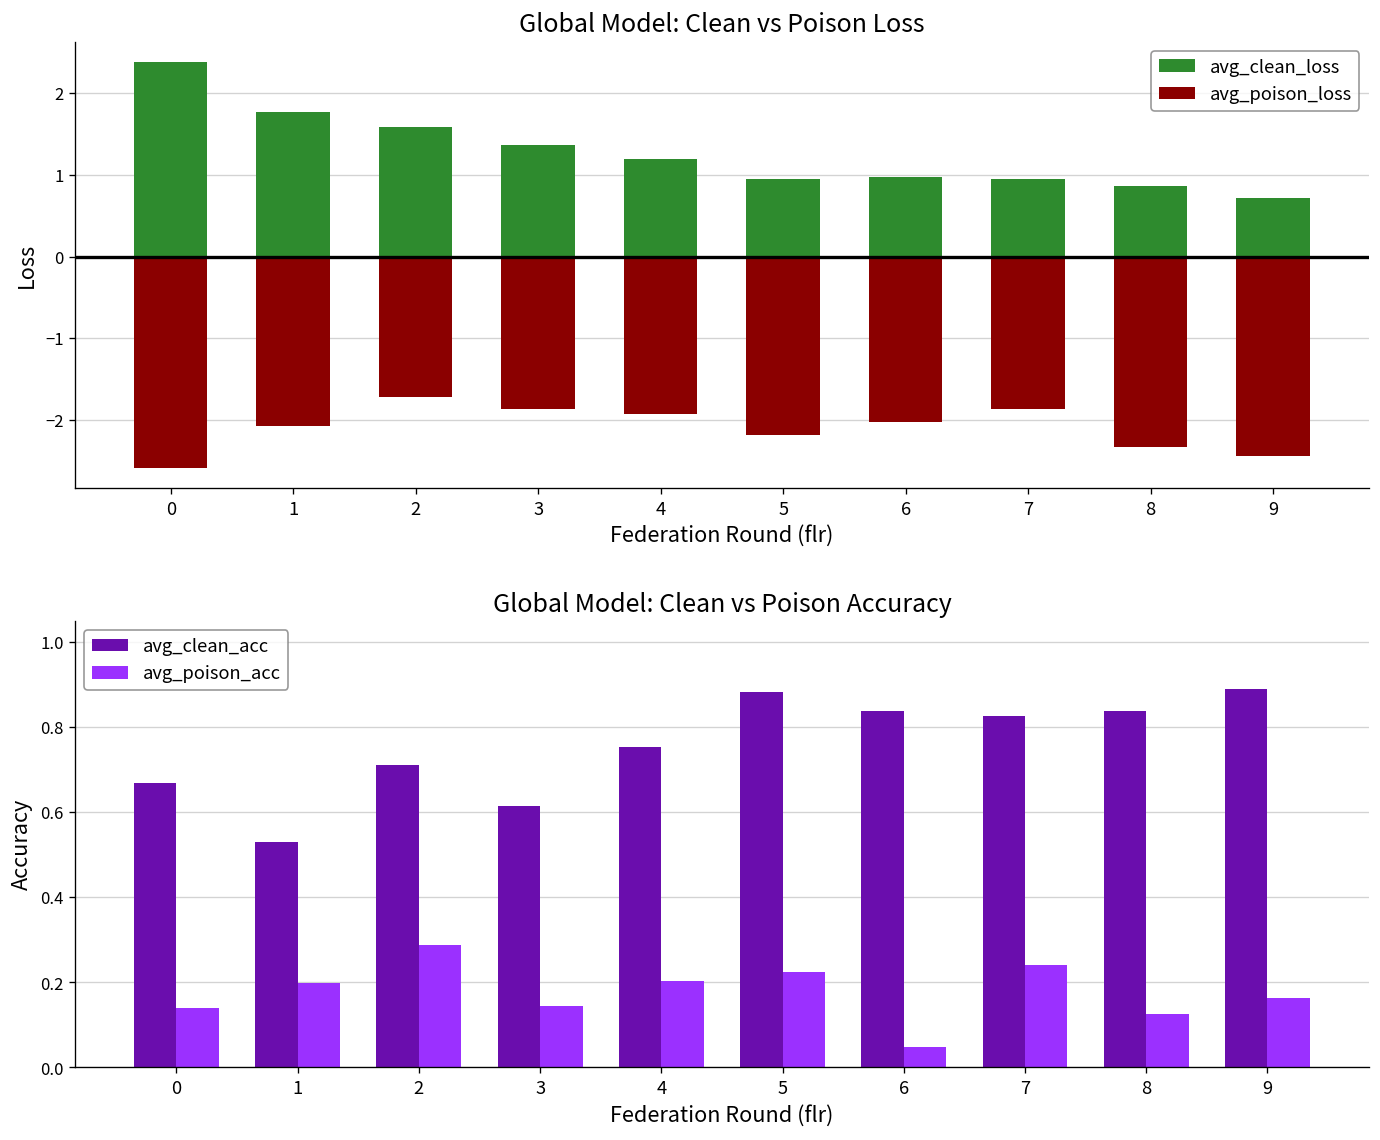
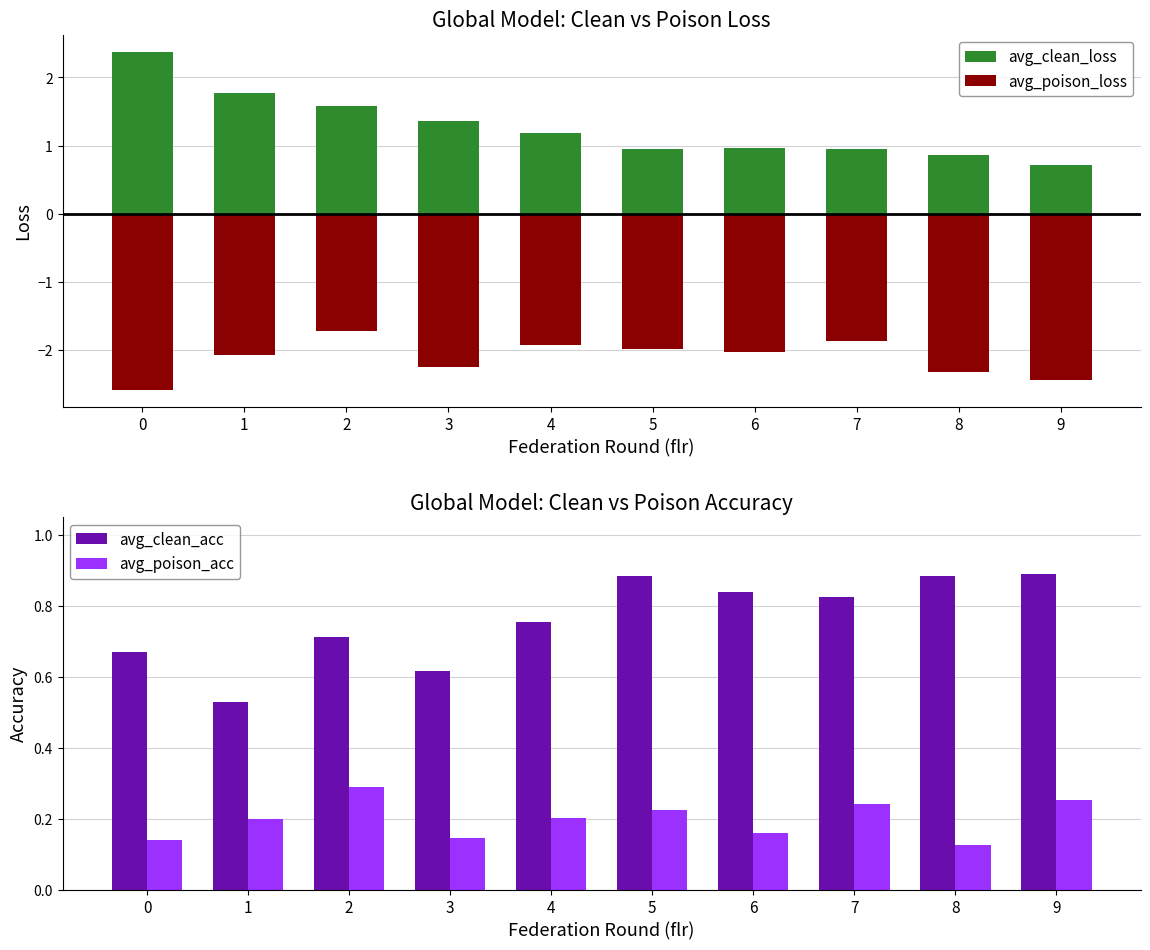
Global Model: Clean vs Poison Loss, avg_poison_loss, 3: -1.9 -> -2.3
Global Model: Clean vs Poison Loss, avg_poison_loss, 5: -2.2 -> -2.0
Global Model: Clean vs Poison Accuracy, avg_poison_acc, 6: 0.05 -> 0.16
Global Model: Clean vs Poison Accuracy, avg_clean_acc, 8: 0.84 -> 0.88
Global Model: Clean vs Poison Accuracy, avg_poison_acc, 9: 0.16 -> 0.25
